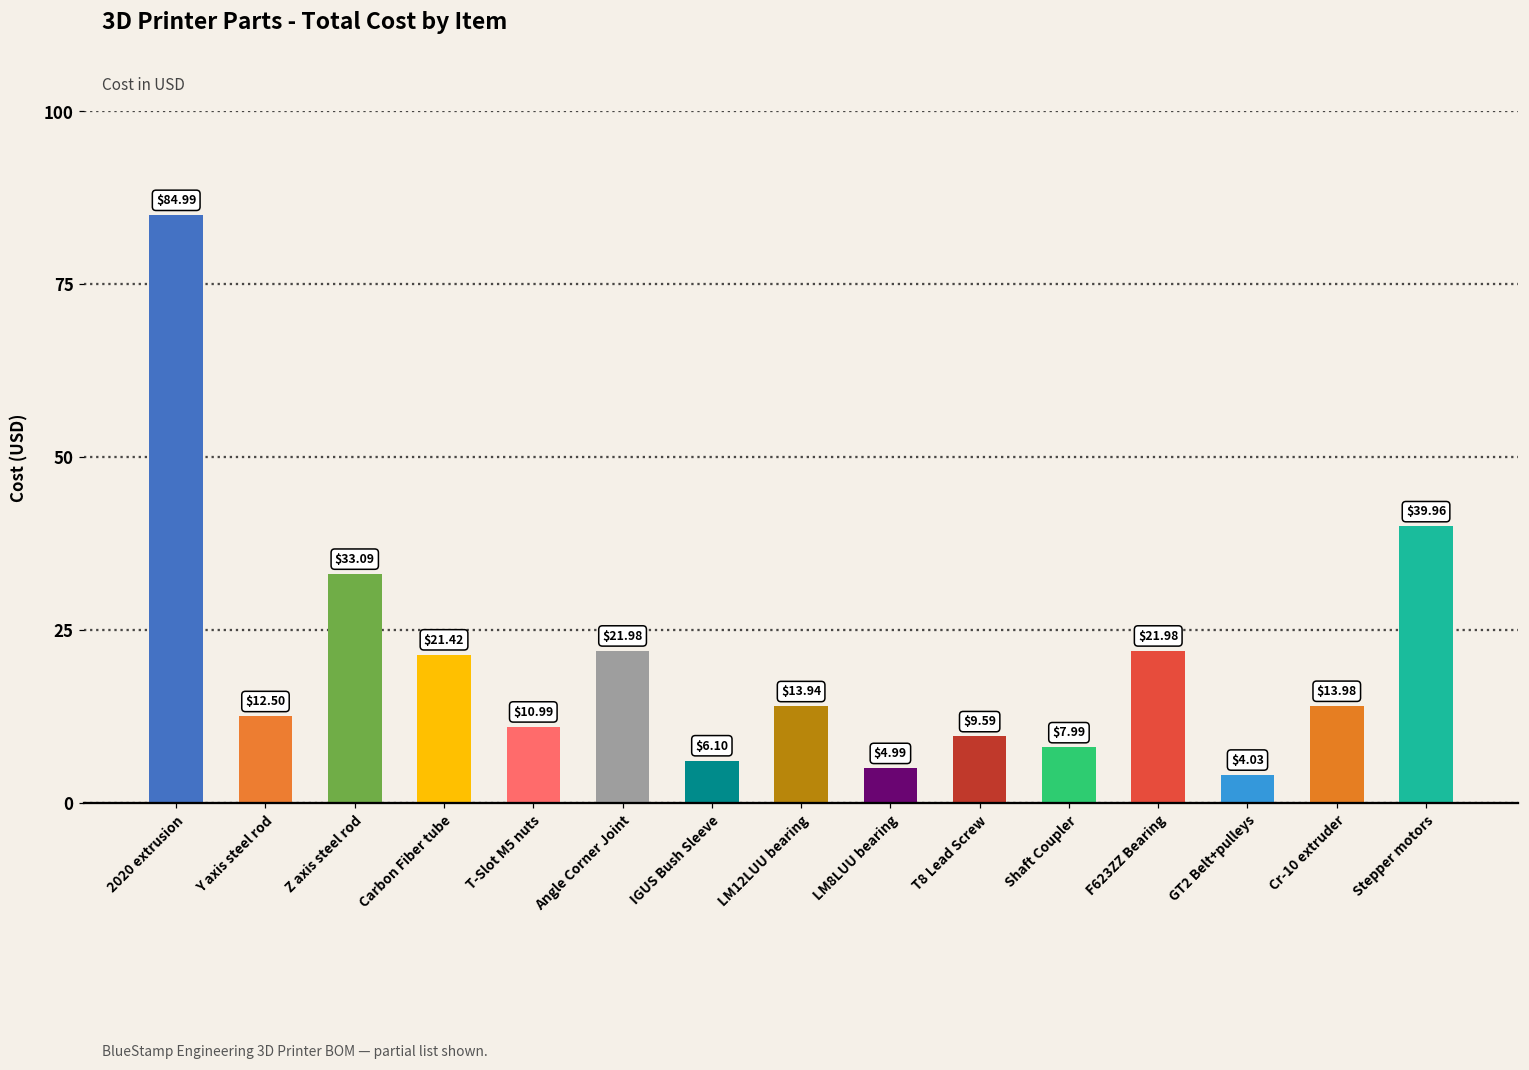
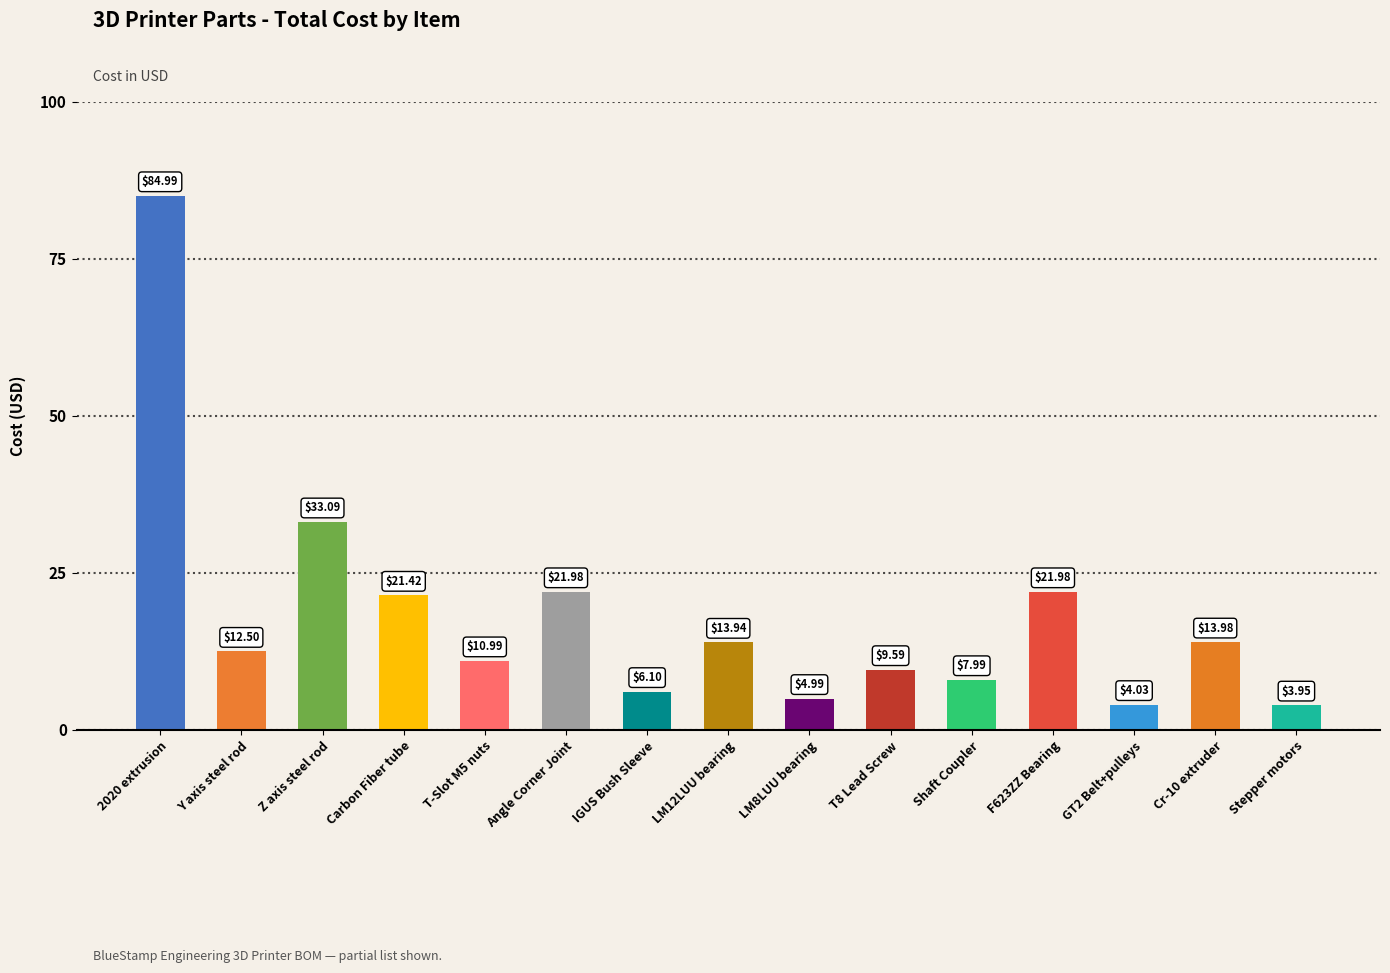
Stepper motors: $39.96 -> $3.95
